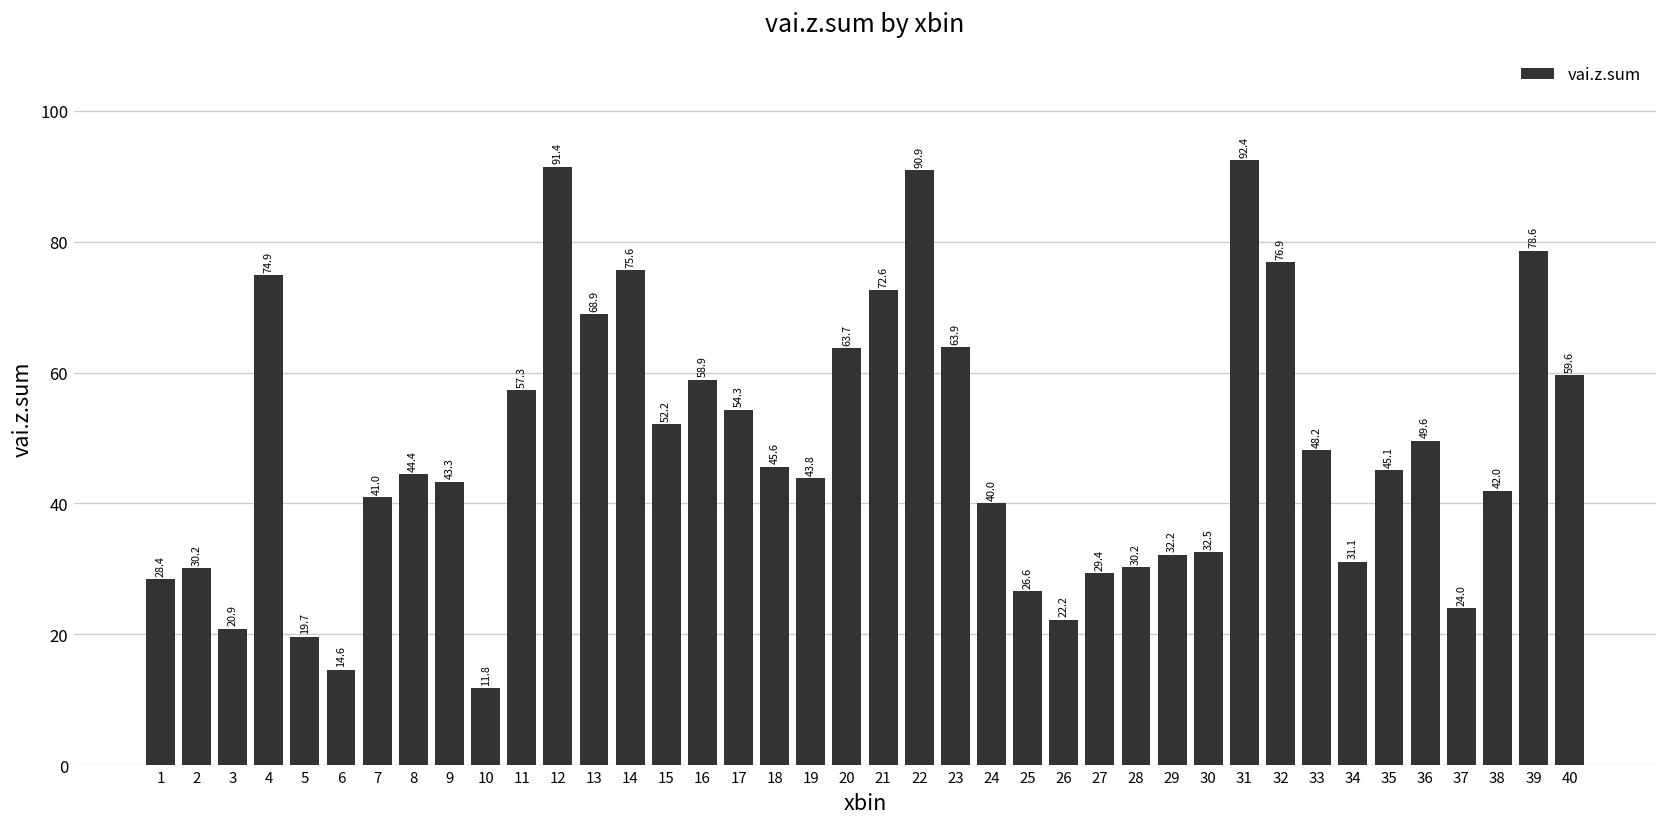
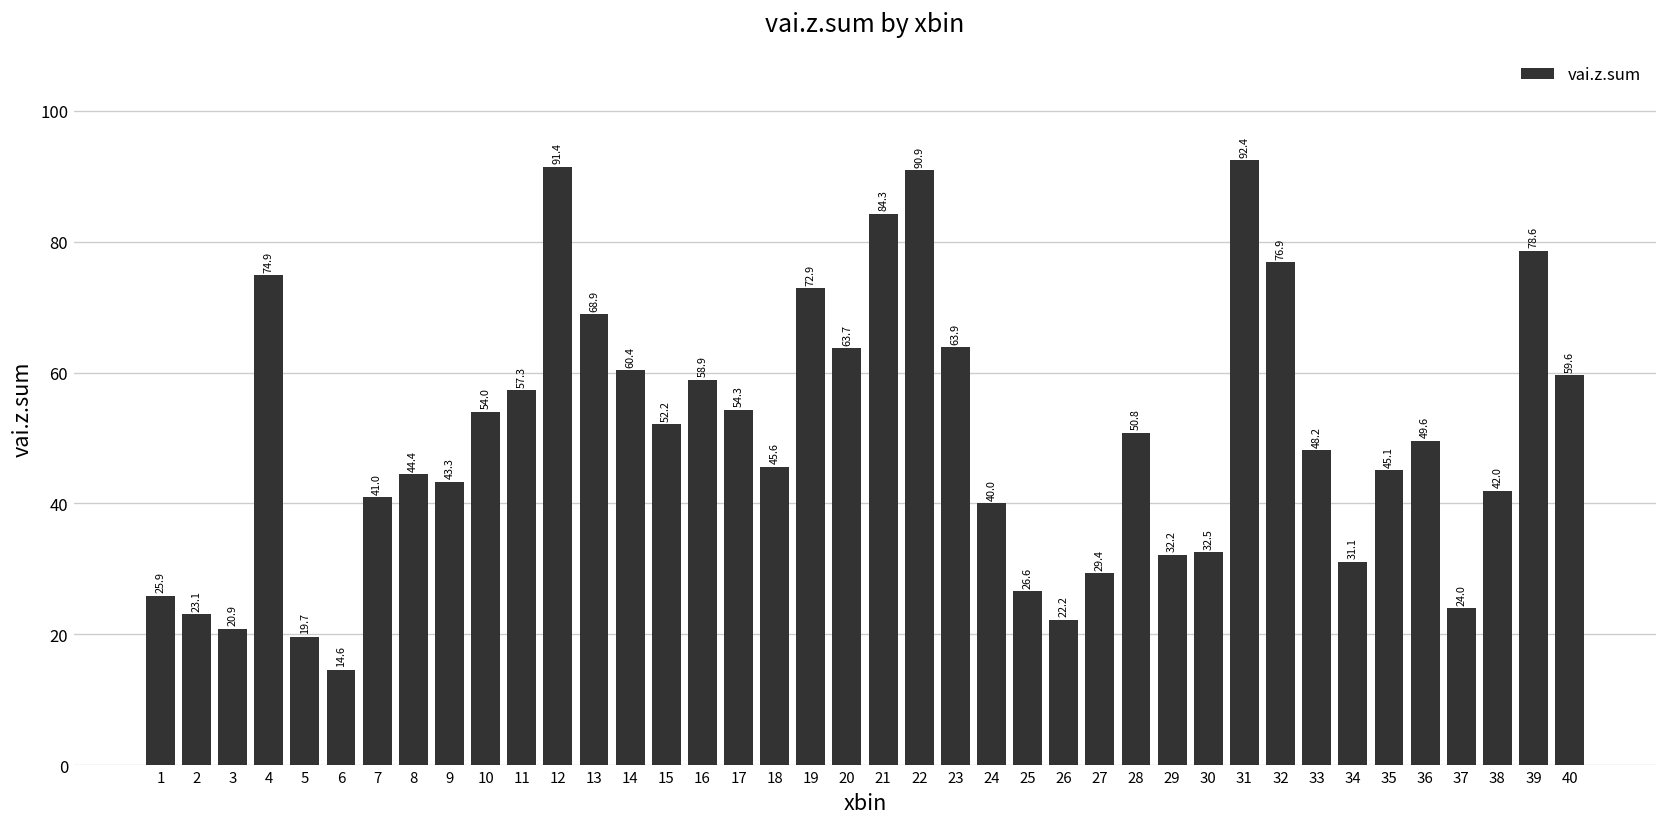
1: 28.4 -> 25.9
2: 30.2 -> 23.1
10: 11.8 -> 54.0
14: 75.6 -> 60.4
19: 43.8 -> 72.9
21: 72.6 -> 84.3
28: 30.2 -> 50.8
